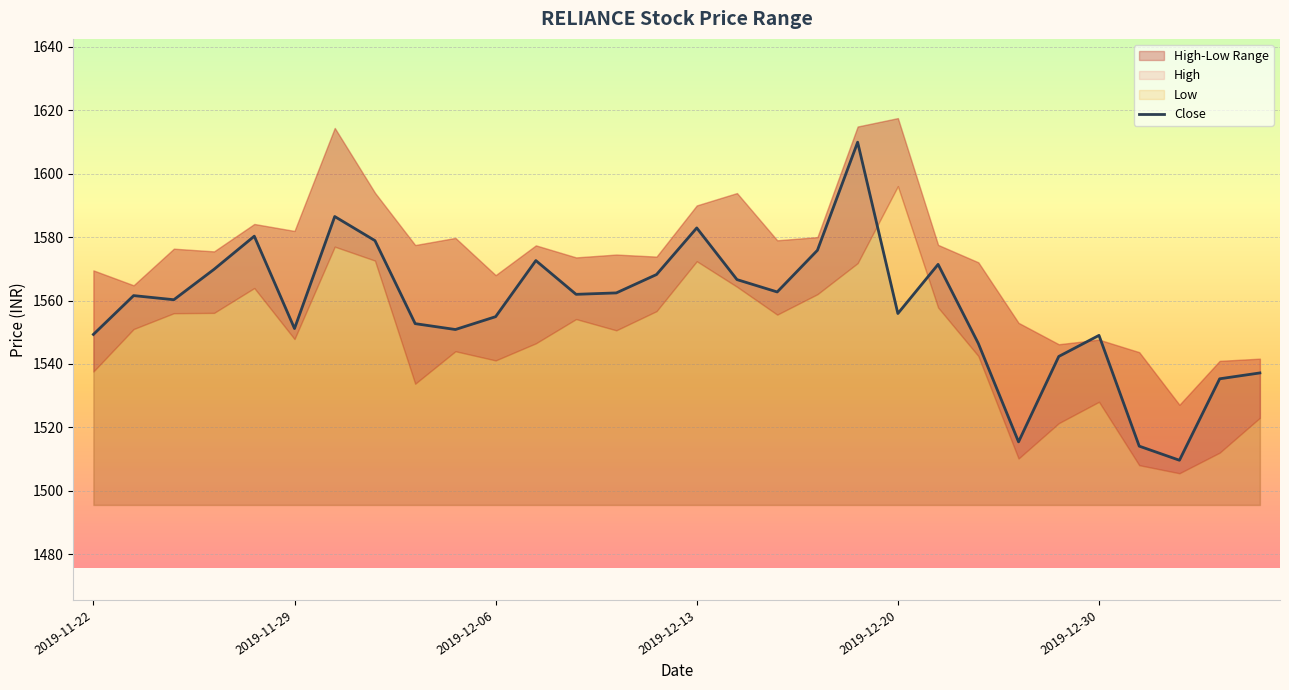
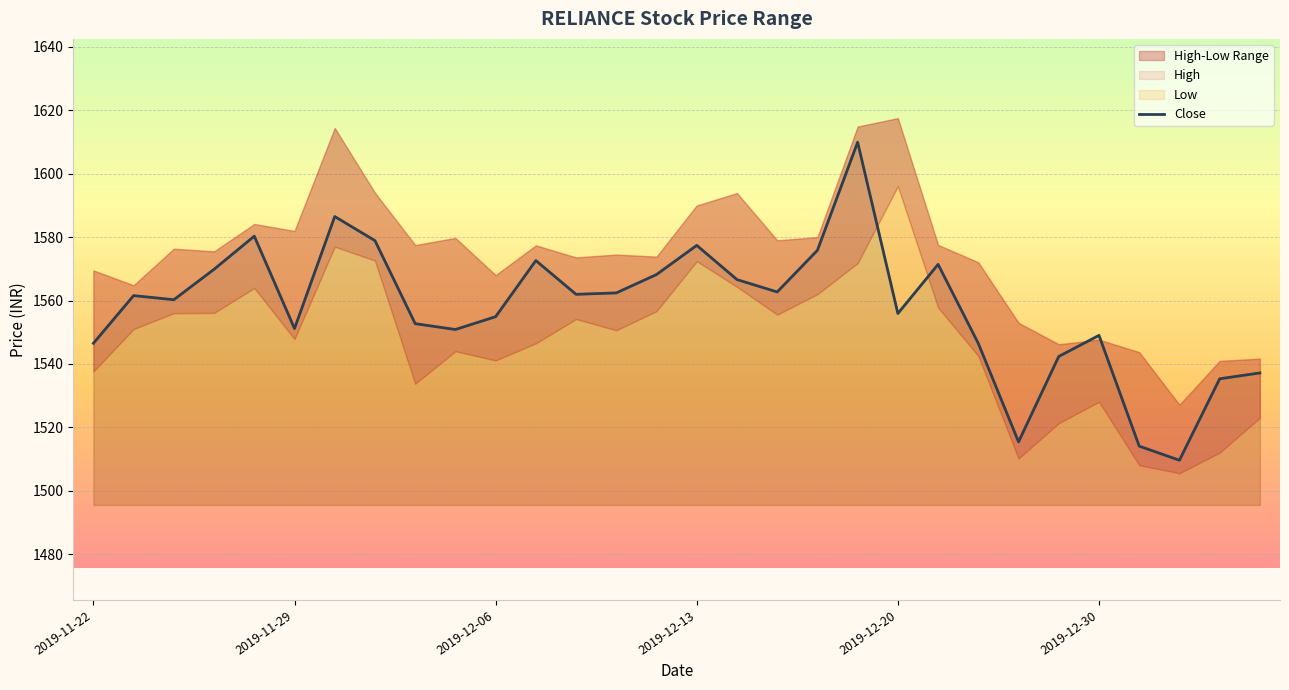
Close, 2019-11-22: 1549 -> 1547
Close, 2019-12-13: 1583 -> 1577
